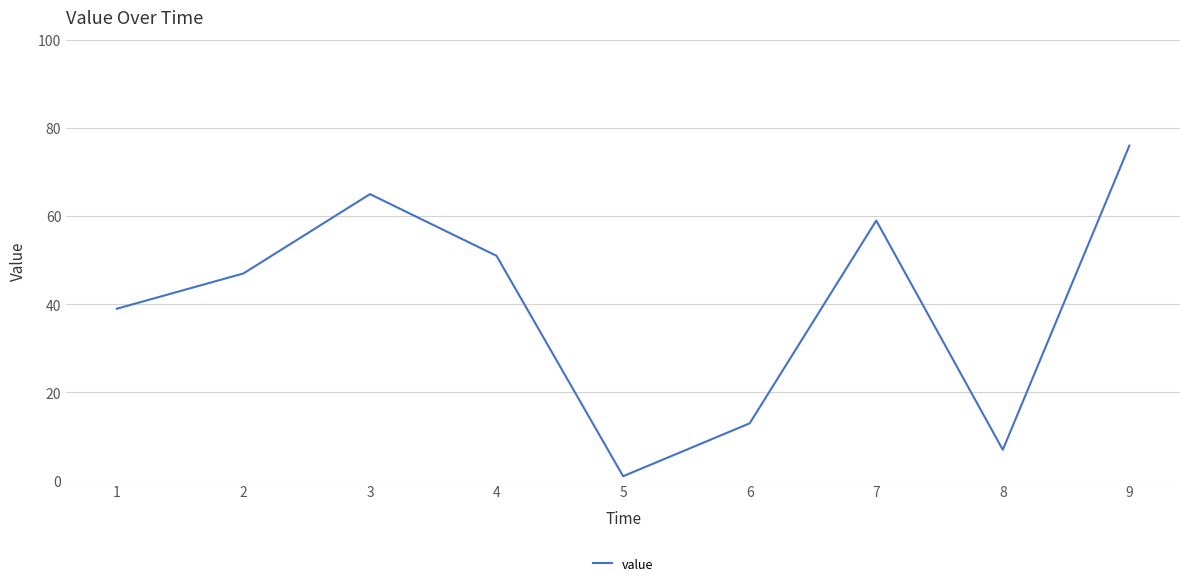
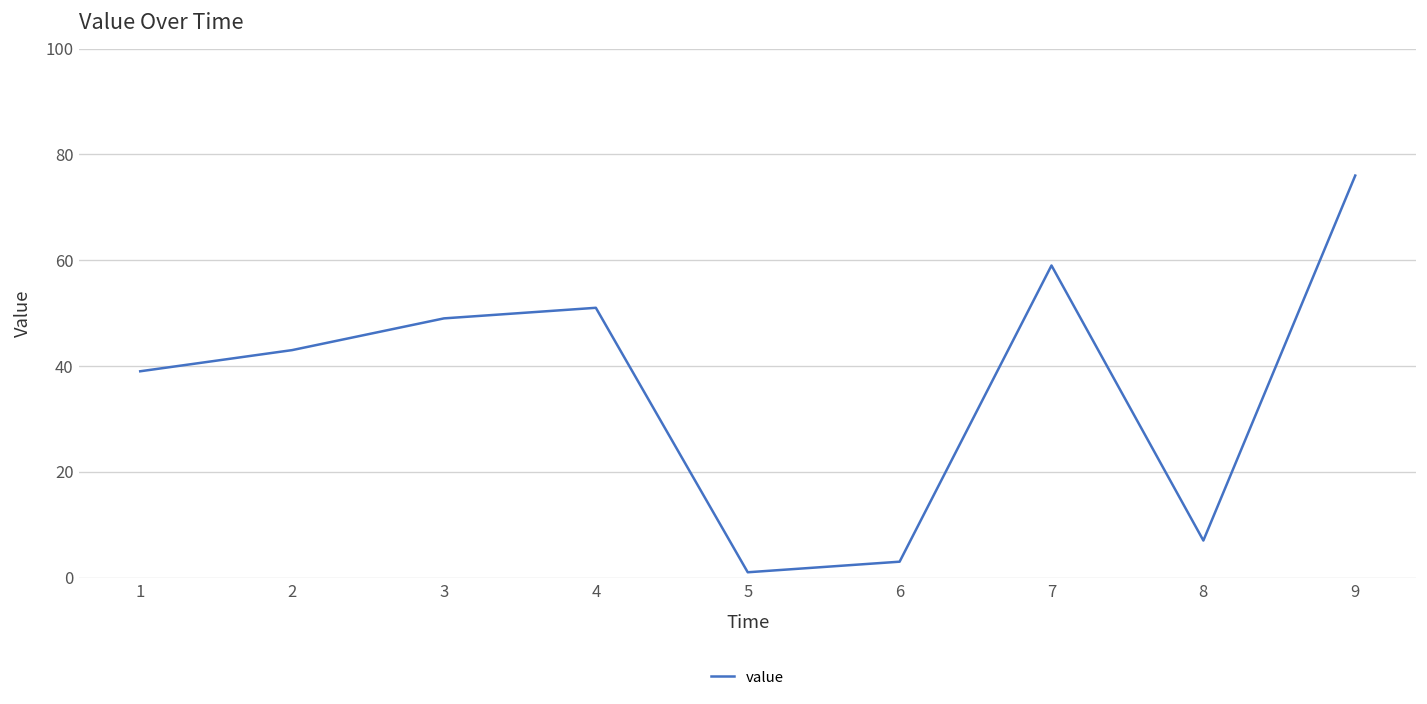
2: 47 -> 43
3: 65 -> 49
6: 13 -> 3
